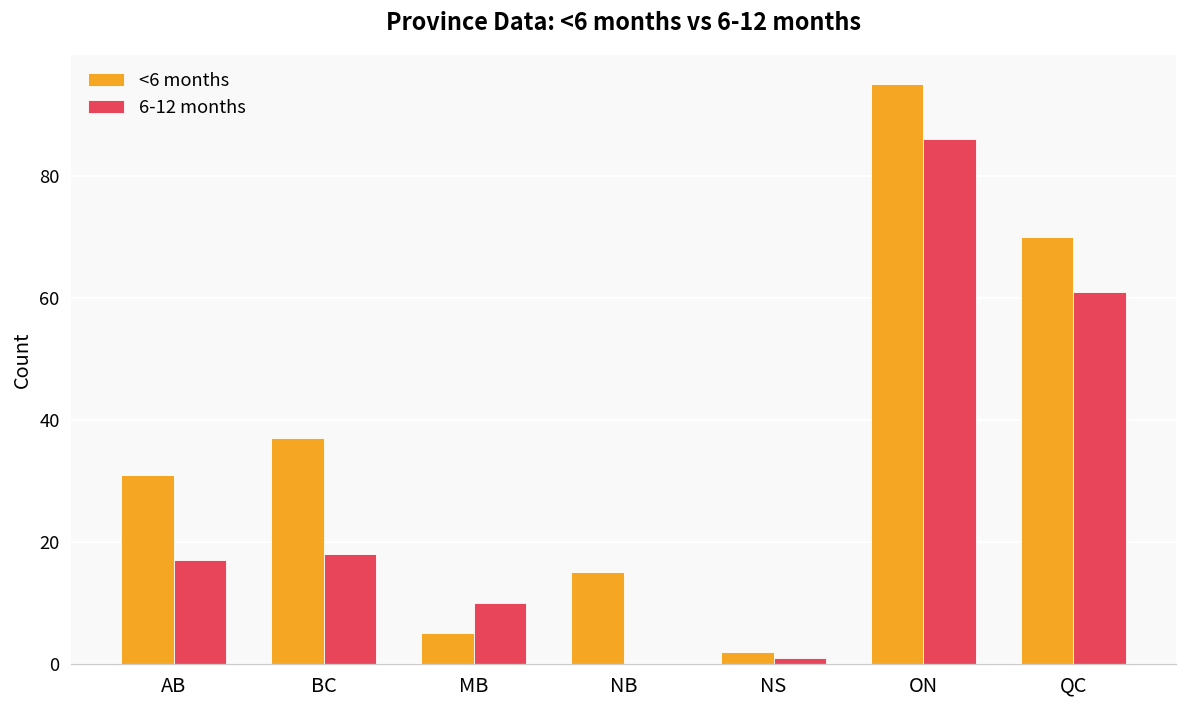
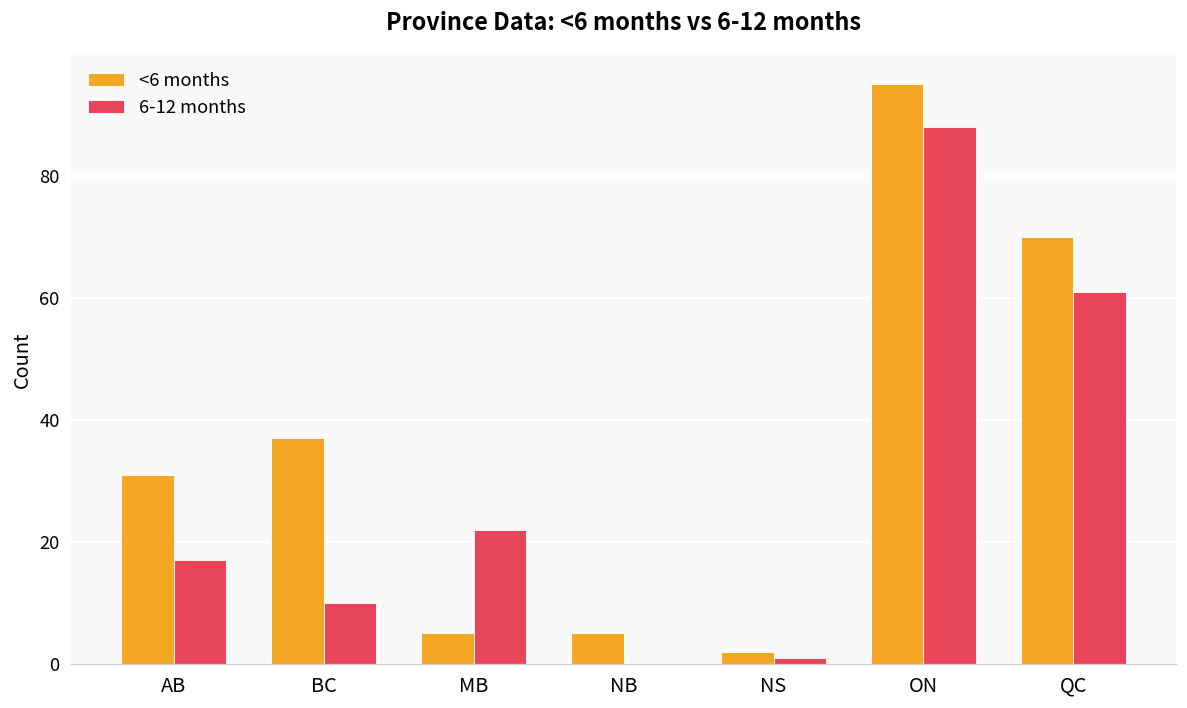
6-12 months, BC: 18 -> 10
6-12 months, MB: 10 -> 22
<6 months, NB: 15 -> 5
6-12 months, ON: 86 -> 88
